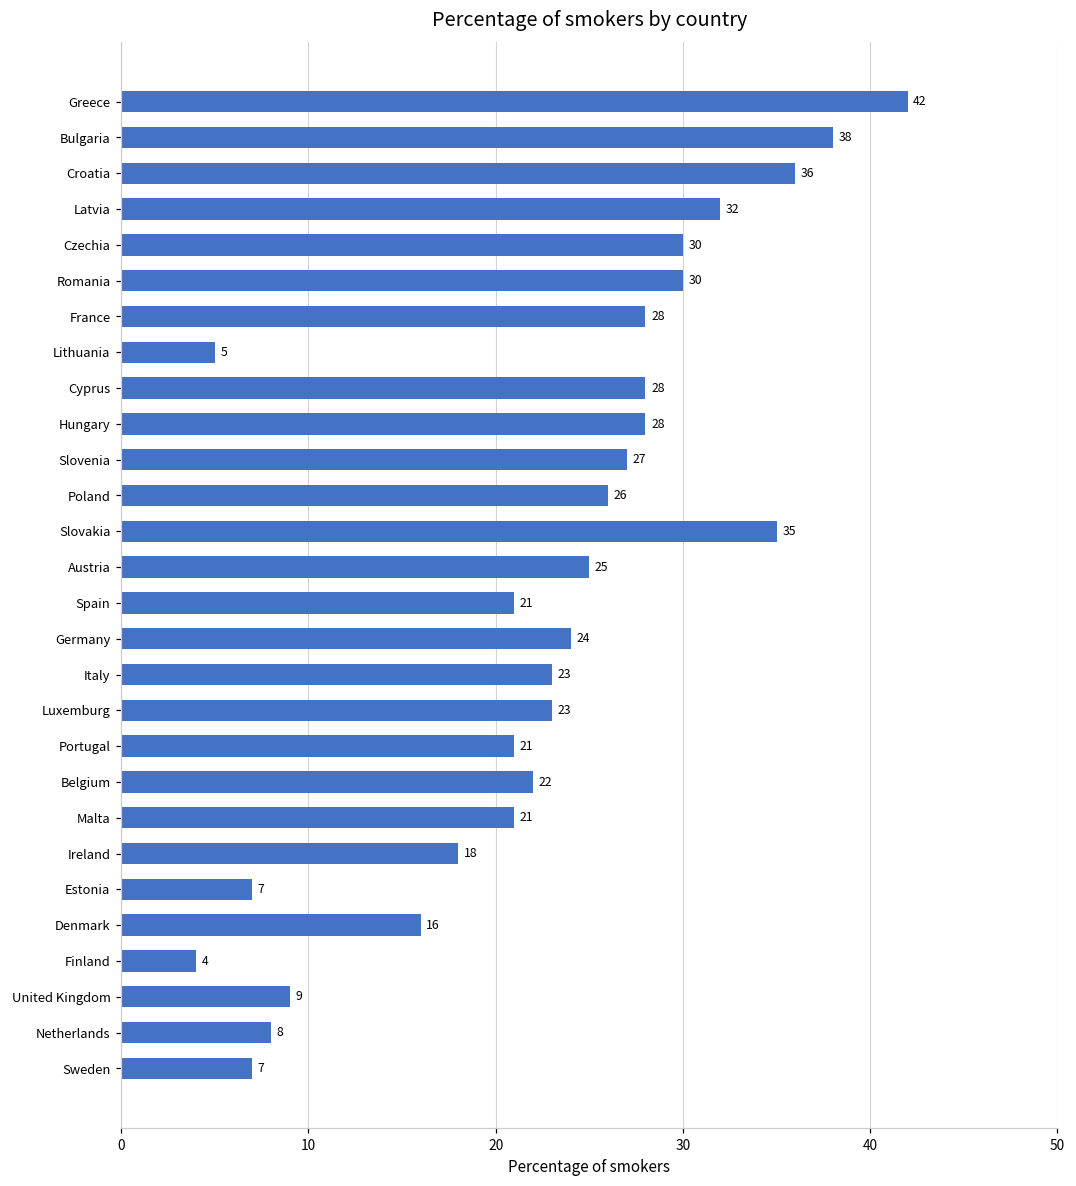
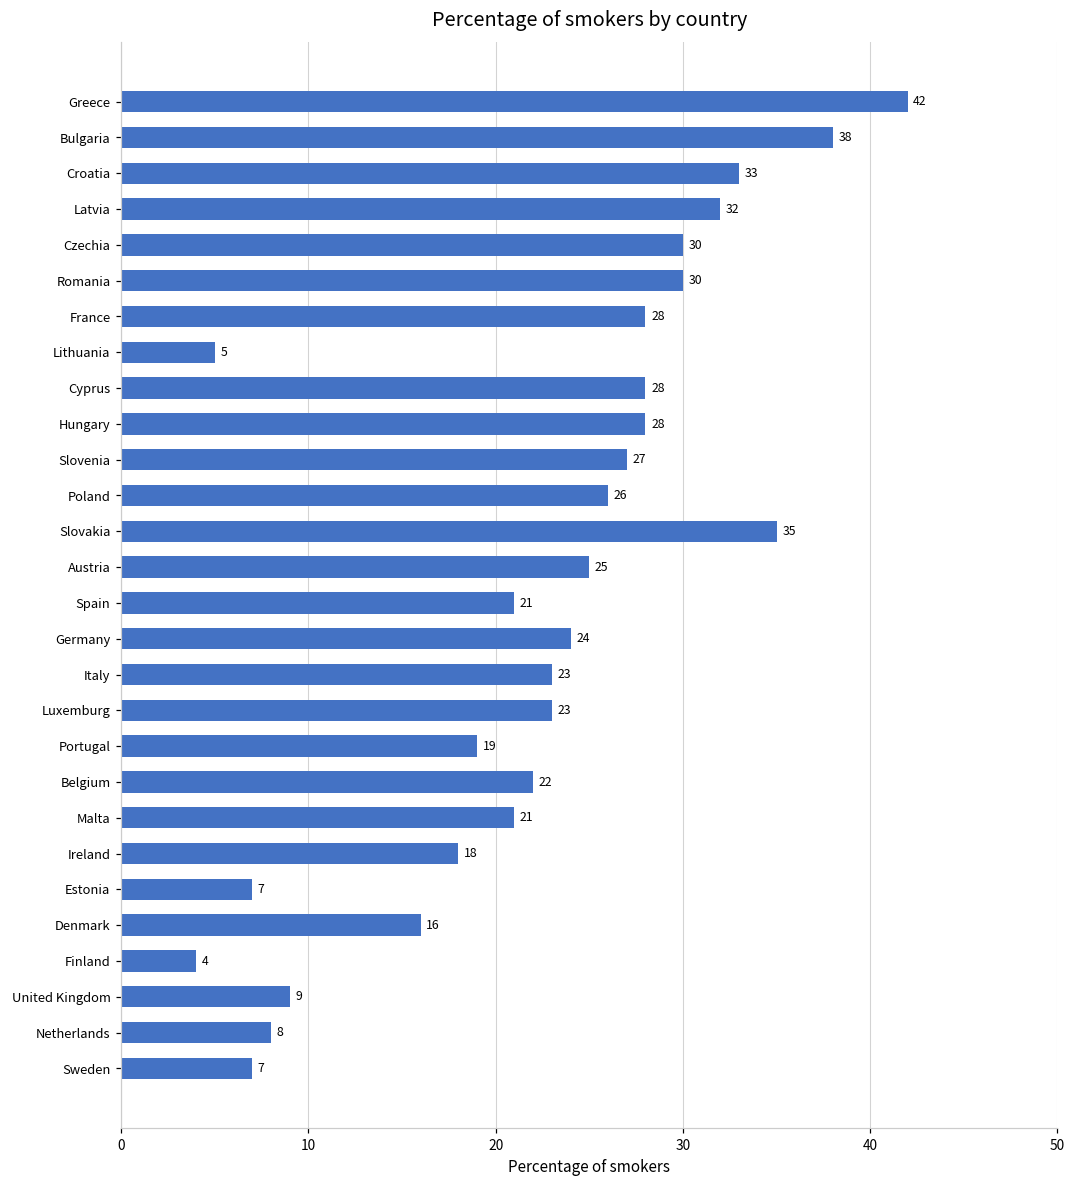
Croatia: 36 -> 33
Portugal: 21 -> 19
